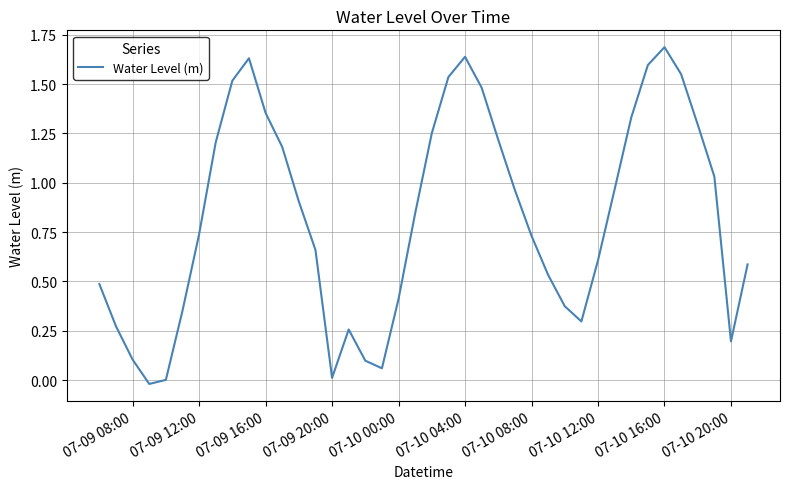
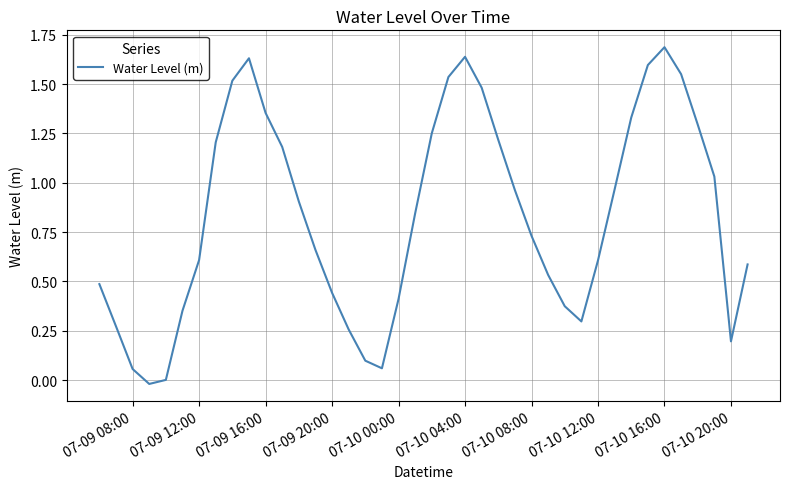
07-09 08:00: 0.10 -> 0.06
07-09 12:00: 0.74 -> 0.61
07-09 20:00: 0.01 -> 0.44
